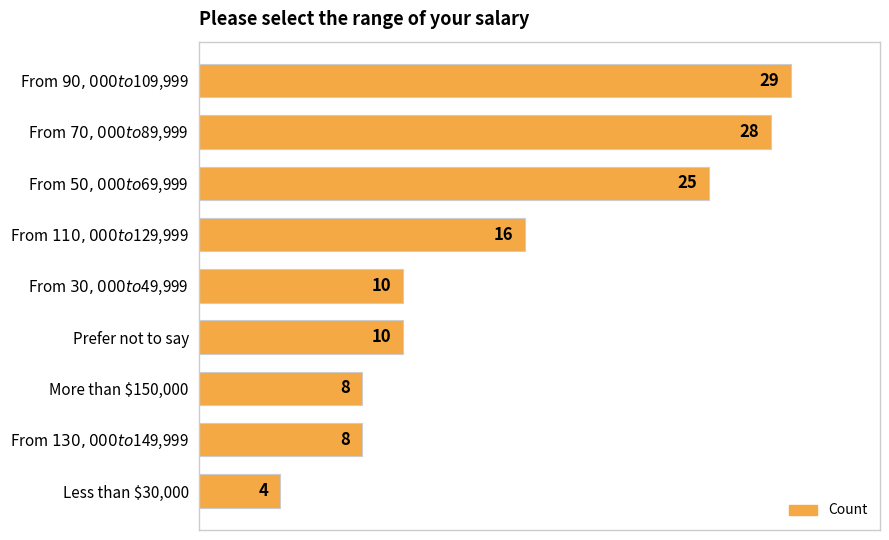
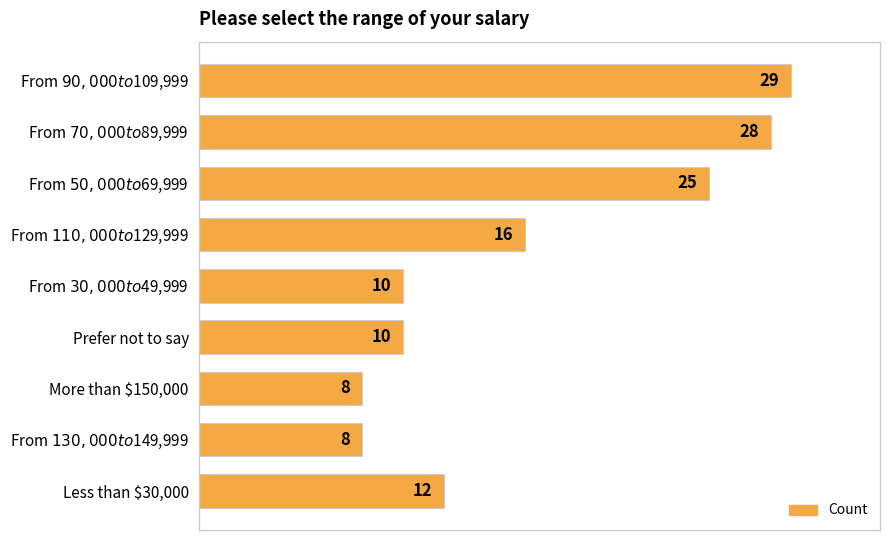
Less than $30,000: 4 -> 12
